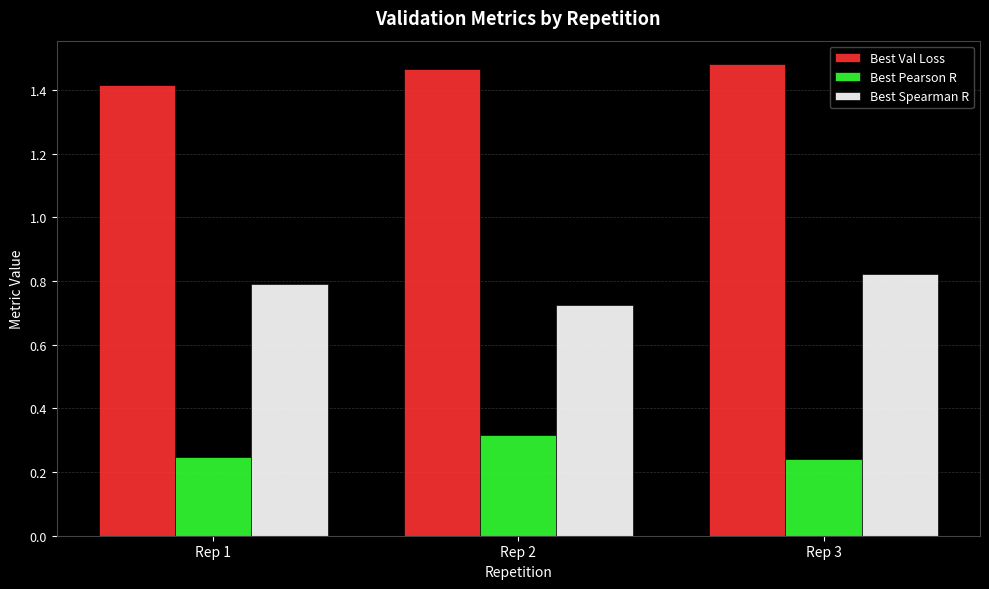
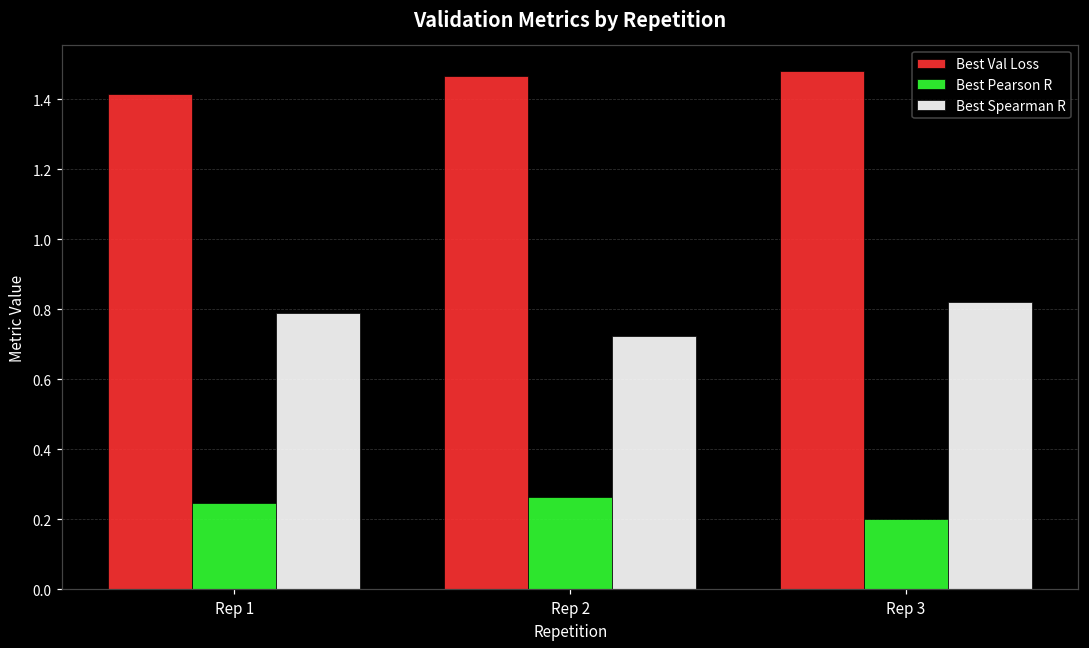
Best Pearson R, Rep 2: 0.32 -> 0.26
Best Pearson R, Rep 3: 0.24 -> 0.20
